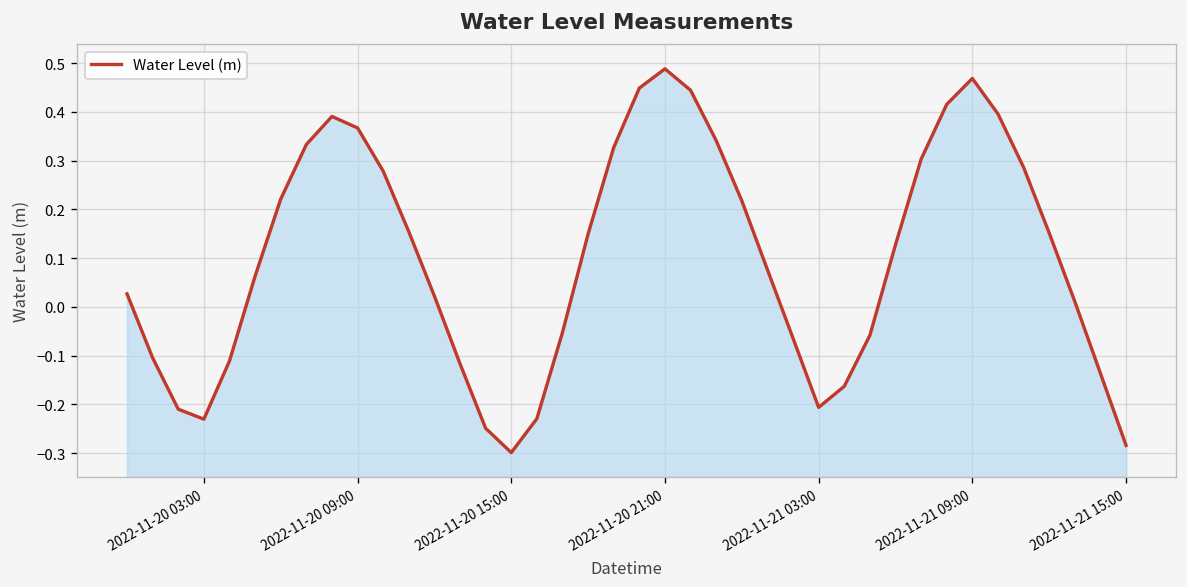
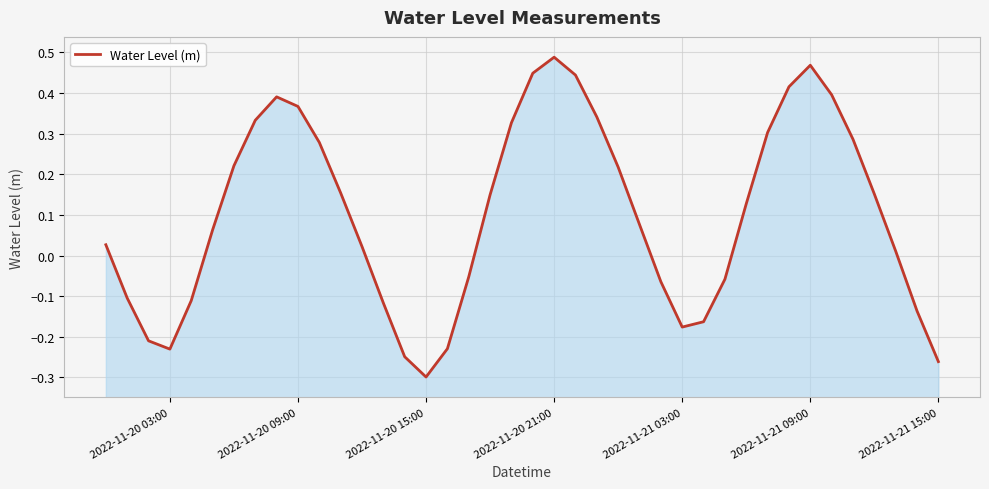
2022-11-21 03:00: -0.21 -> -0.18
2022-11-21 15:00: -0.28 -> -0.26
